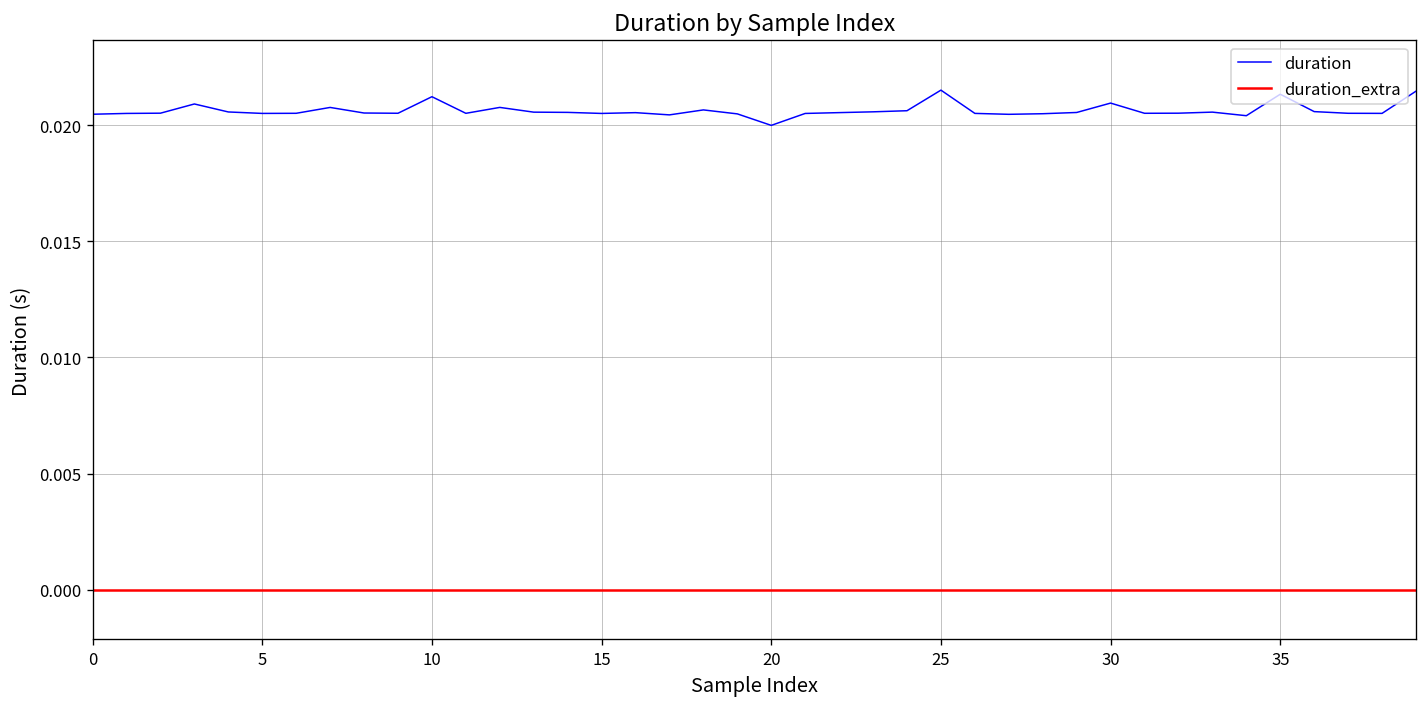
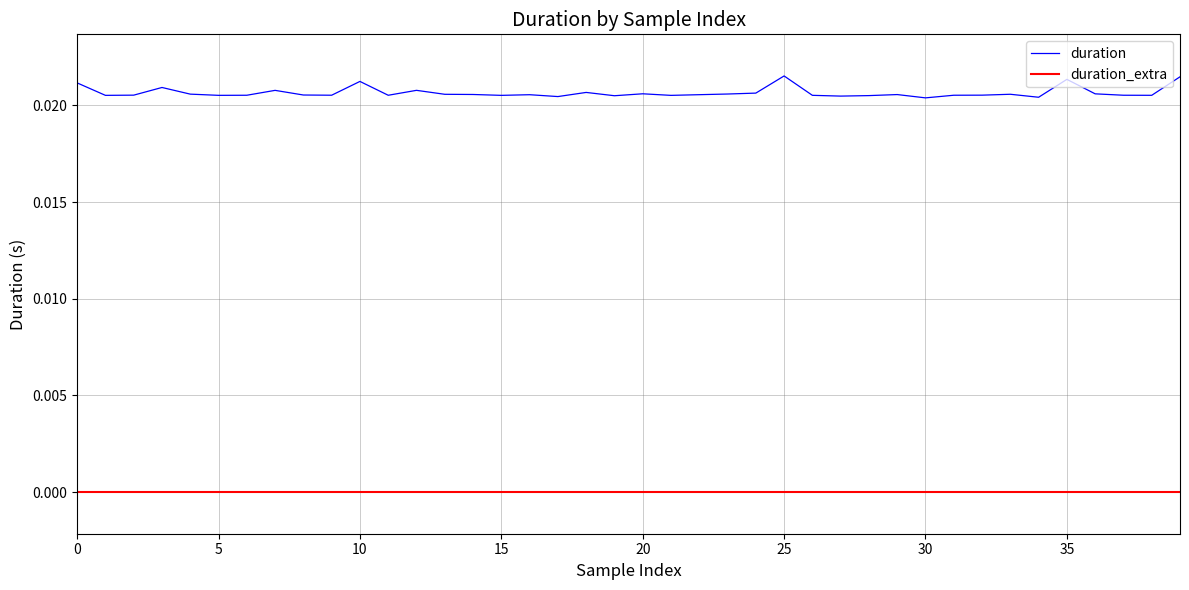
duration, 0: 0.0205 -> 0.0212
duration, 20: 0.0200 -> 0.0206
duration, 30: 0.0210 -> 0.0204
